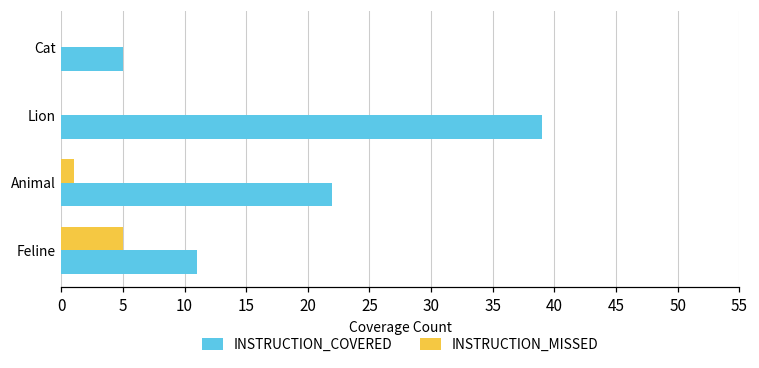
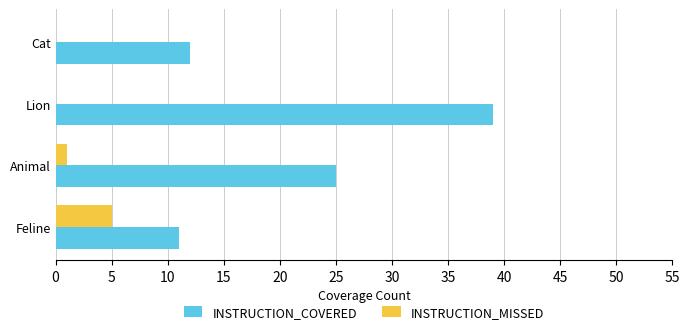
INSTRUCTION_COVERED, Cat: 5 -> 12
INSTRUCTION_COVERED, Animal: 22 -> 25
